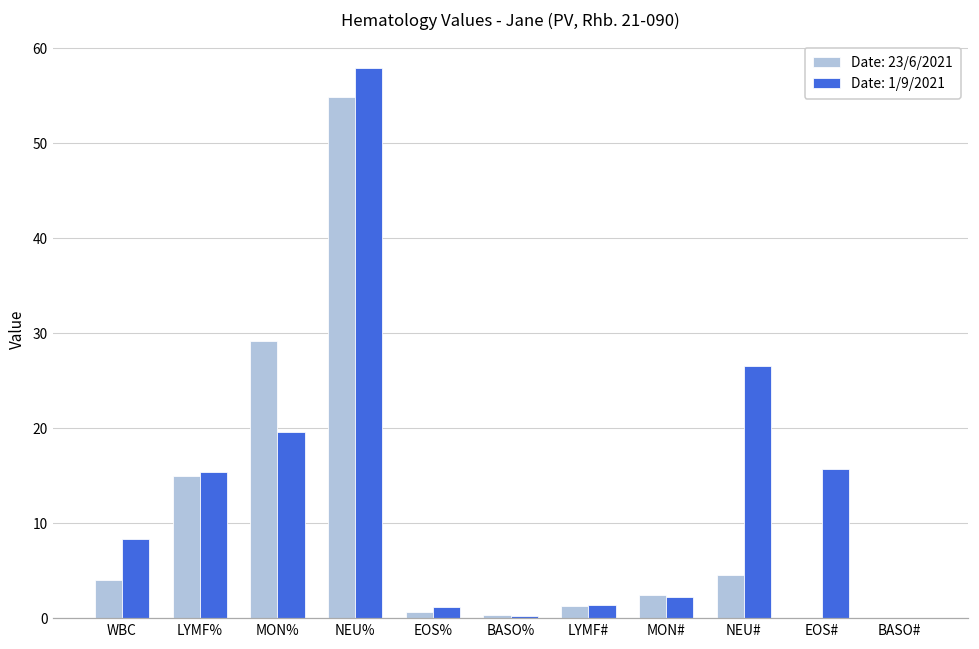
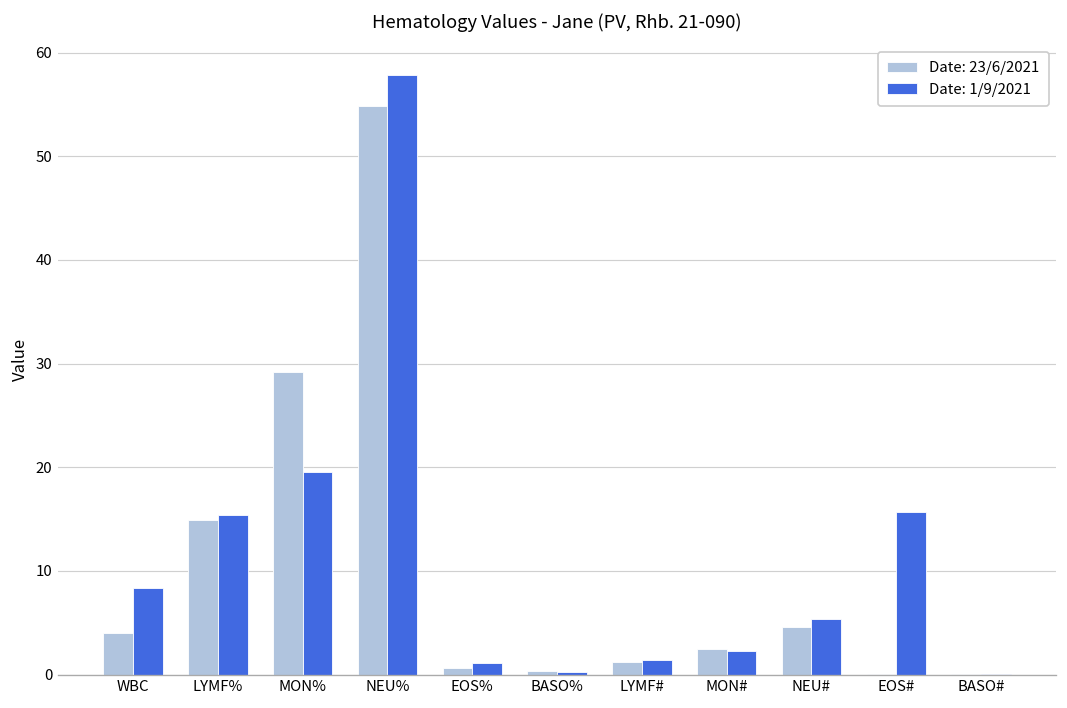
Date: 1/9/2021, NEU#: 27 -> 5
